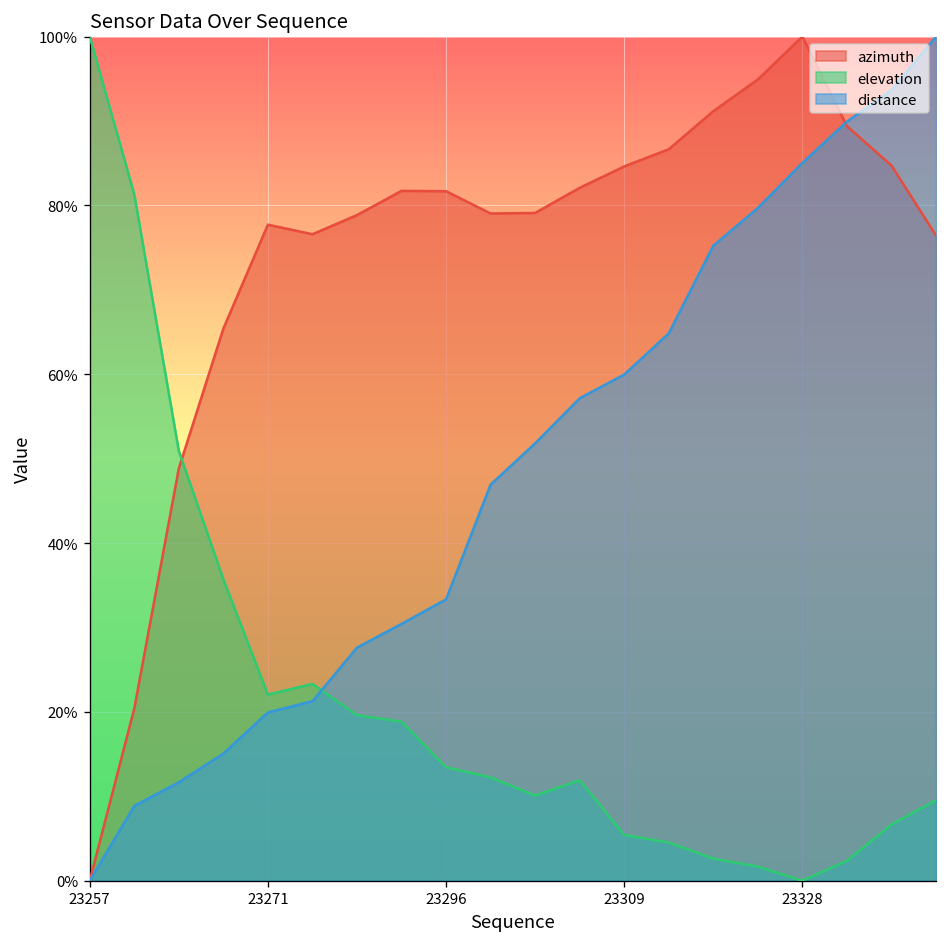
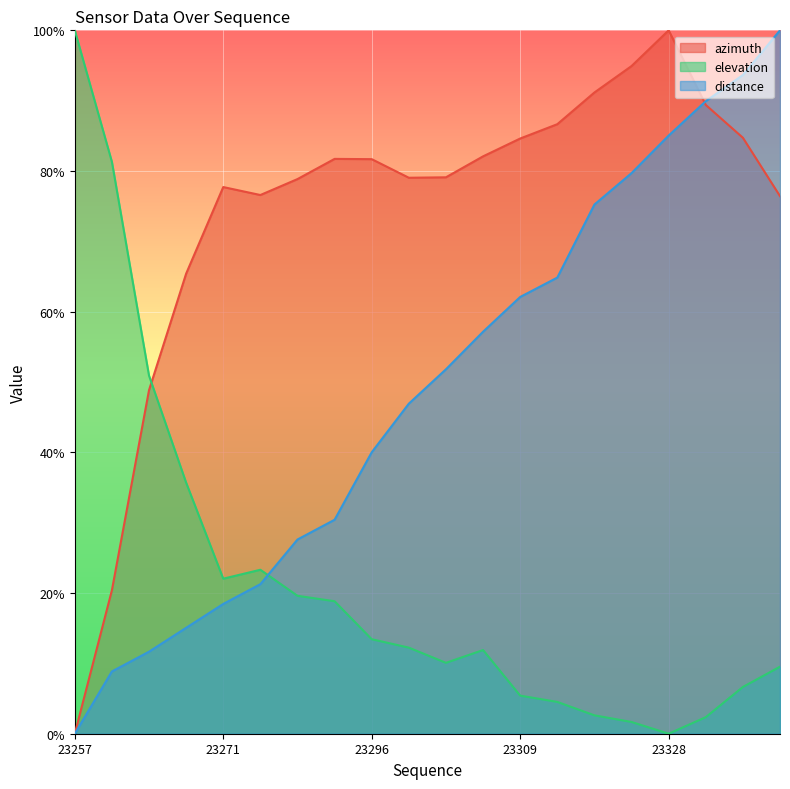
distance, 23271: 20% -> 18%
distance, 23296: 33% -> 40%
distance, 23309: 60% -> 62%
